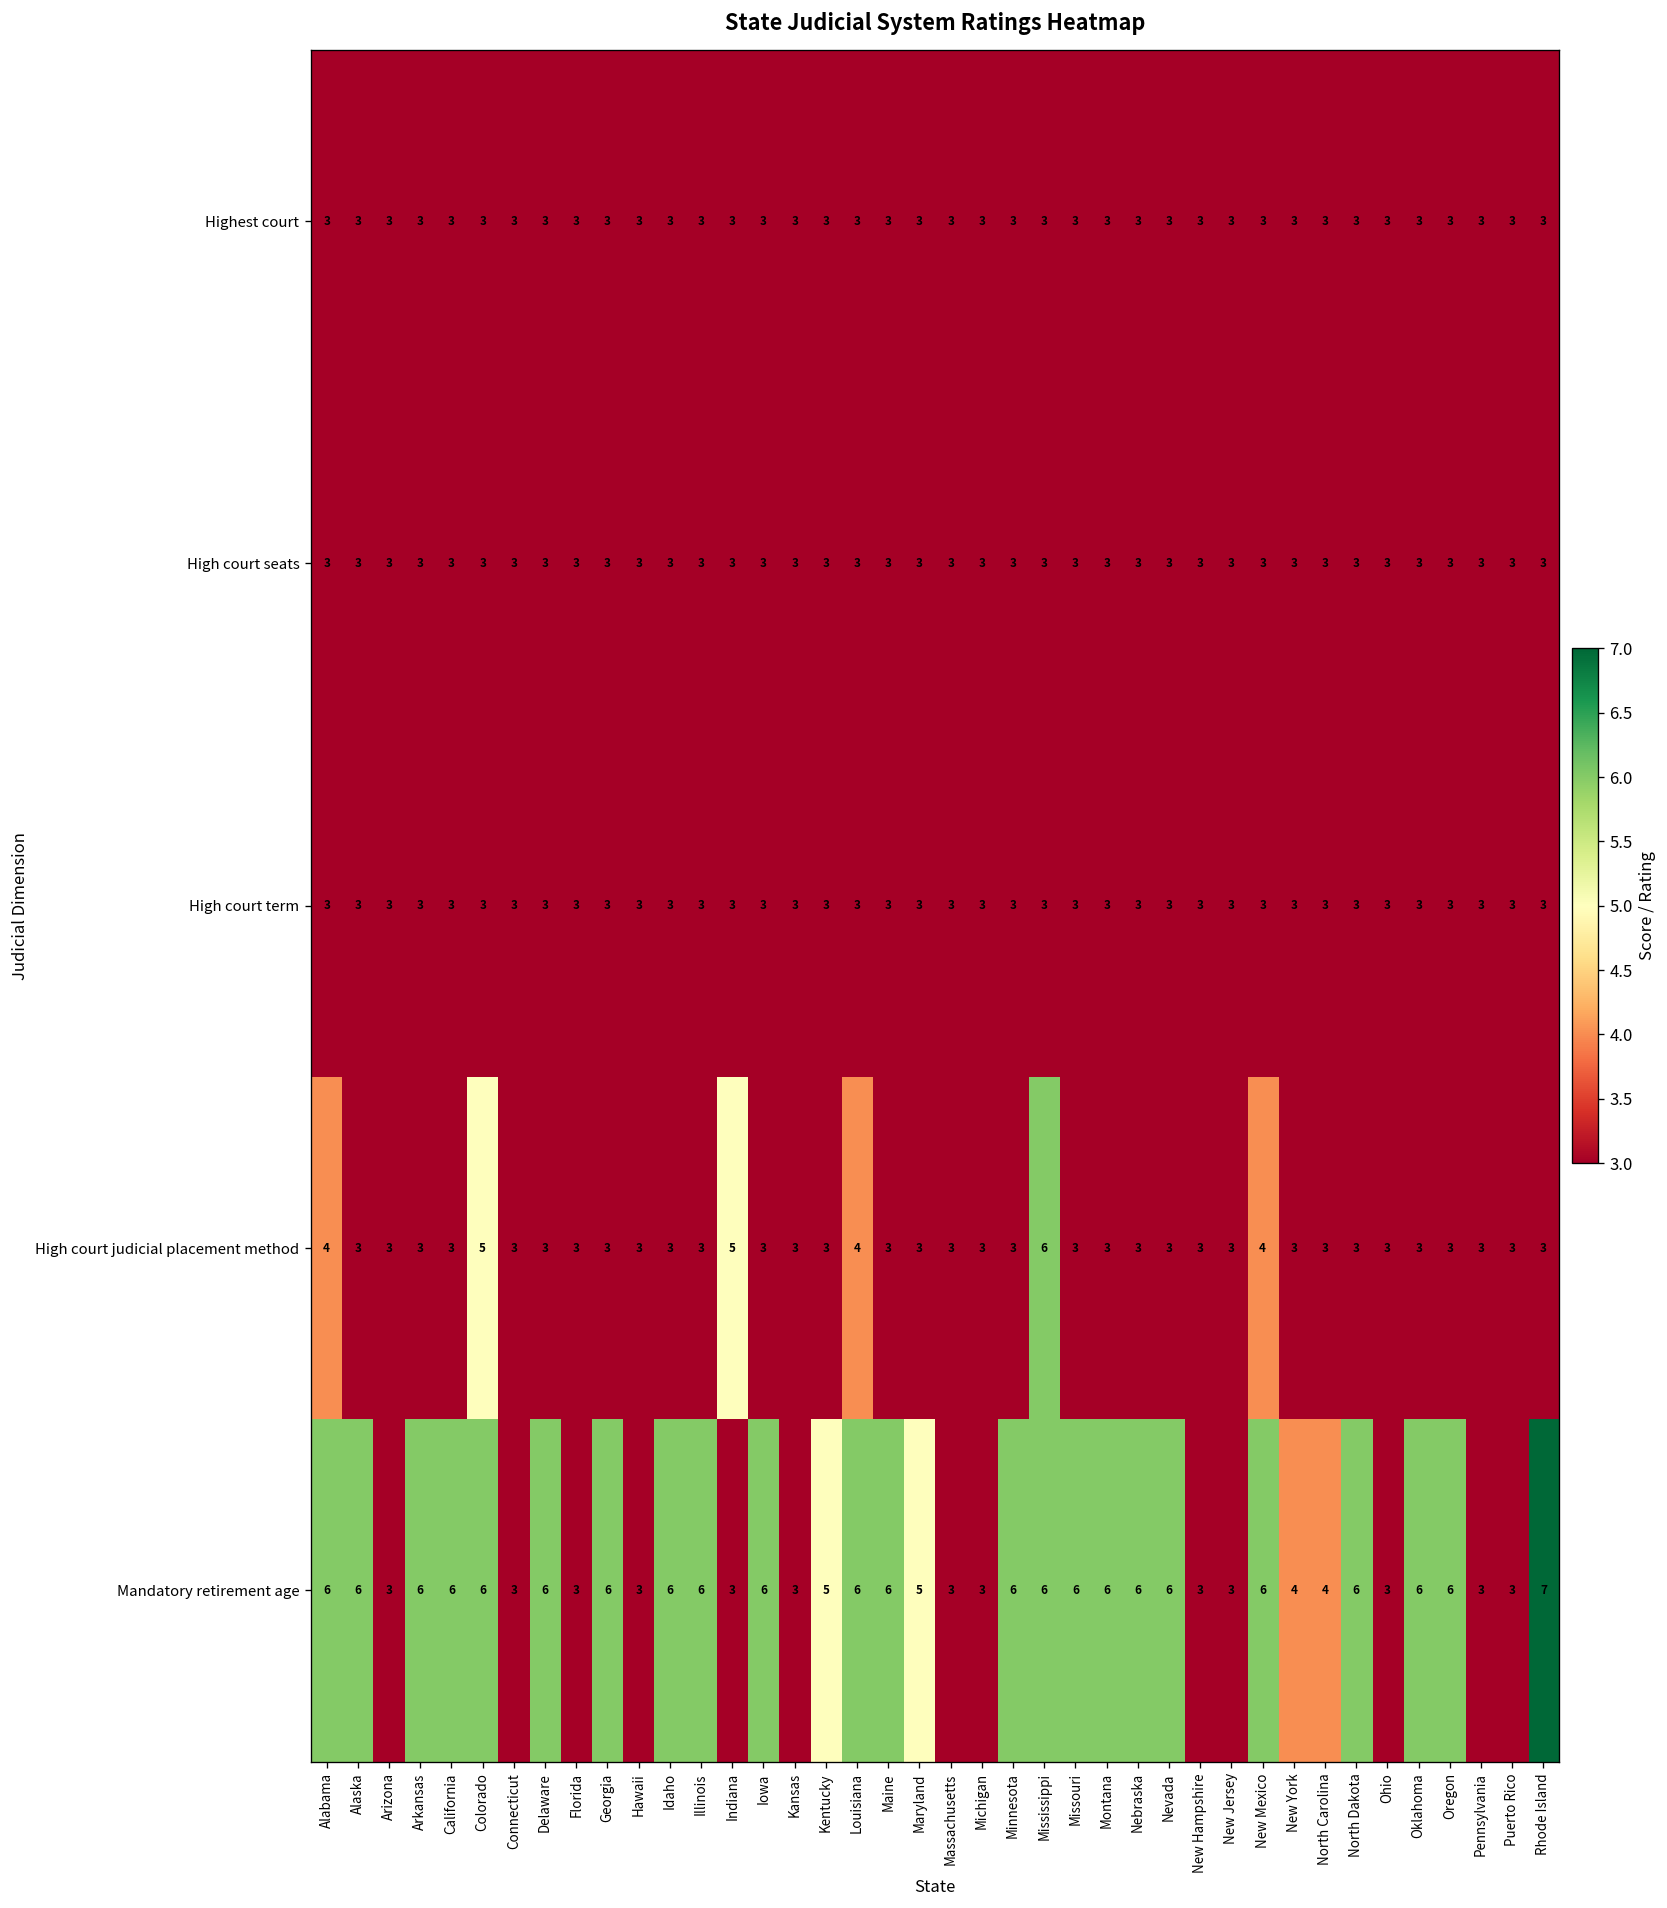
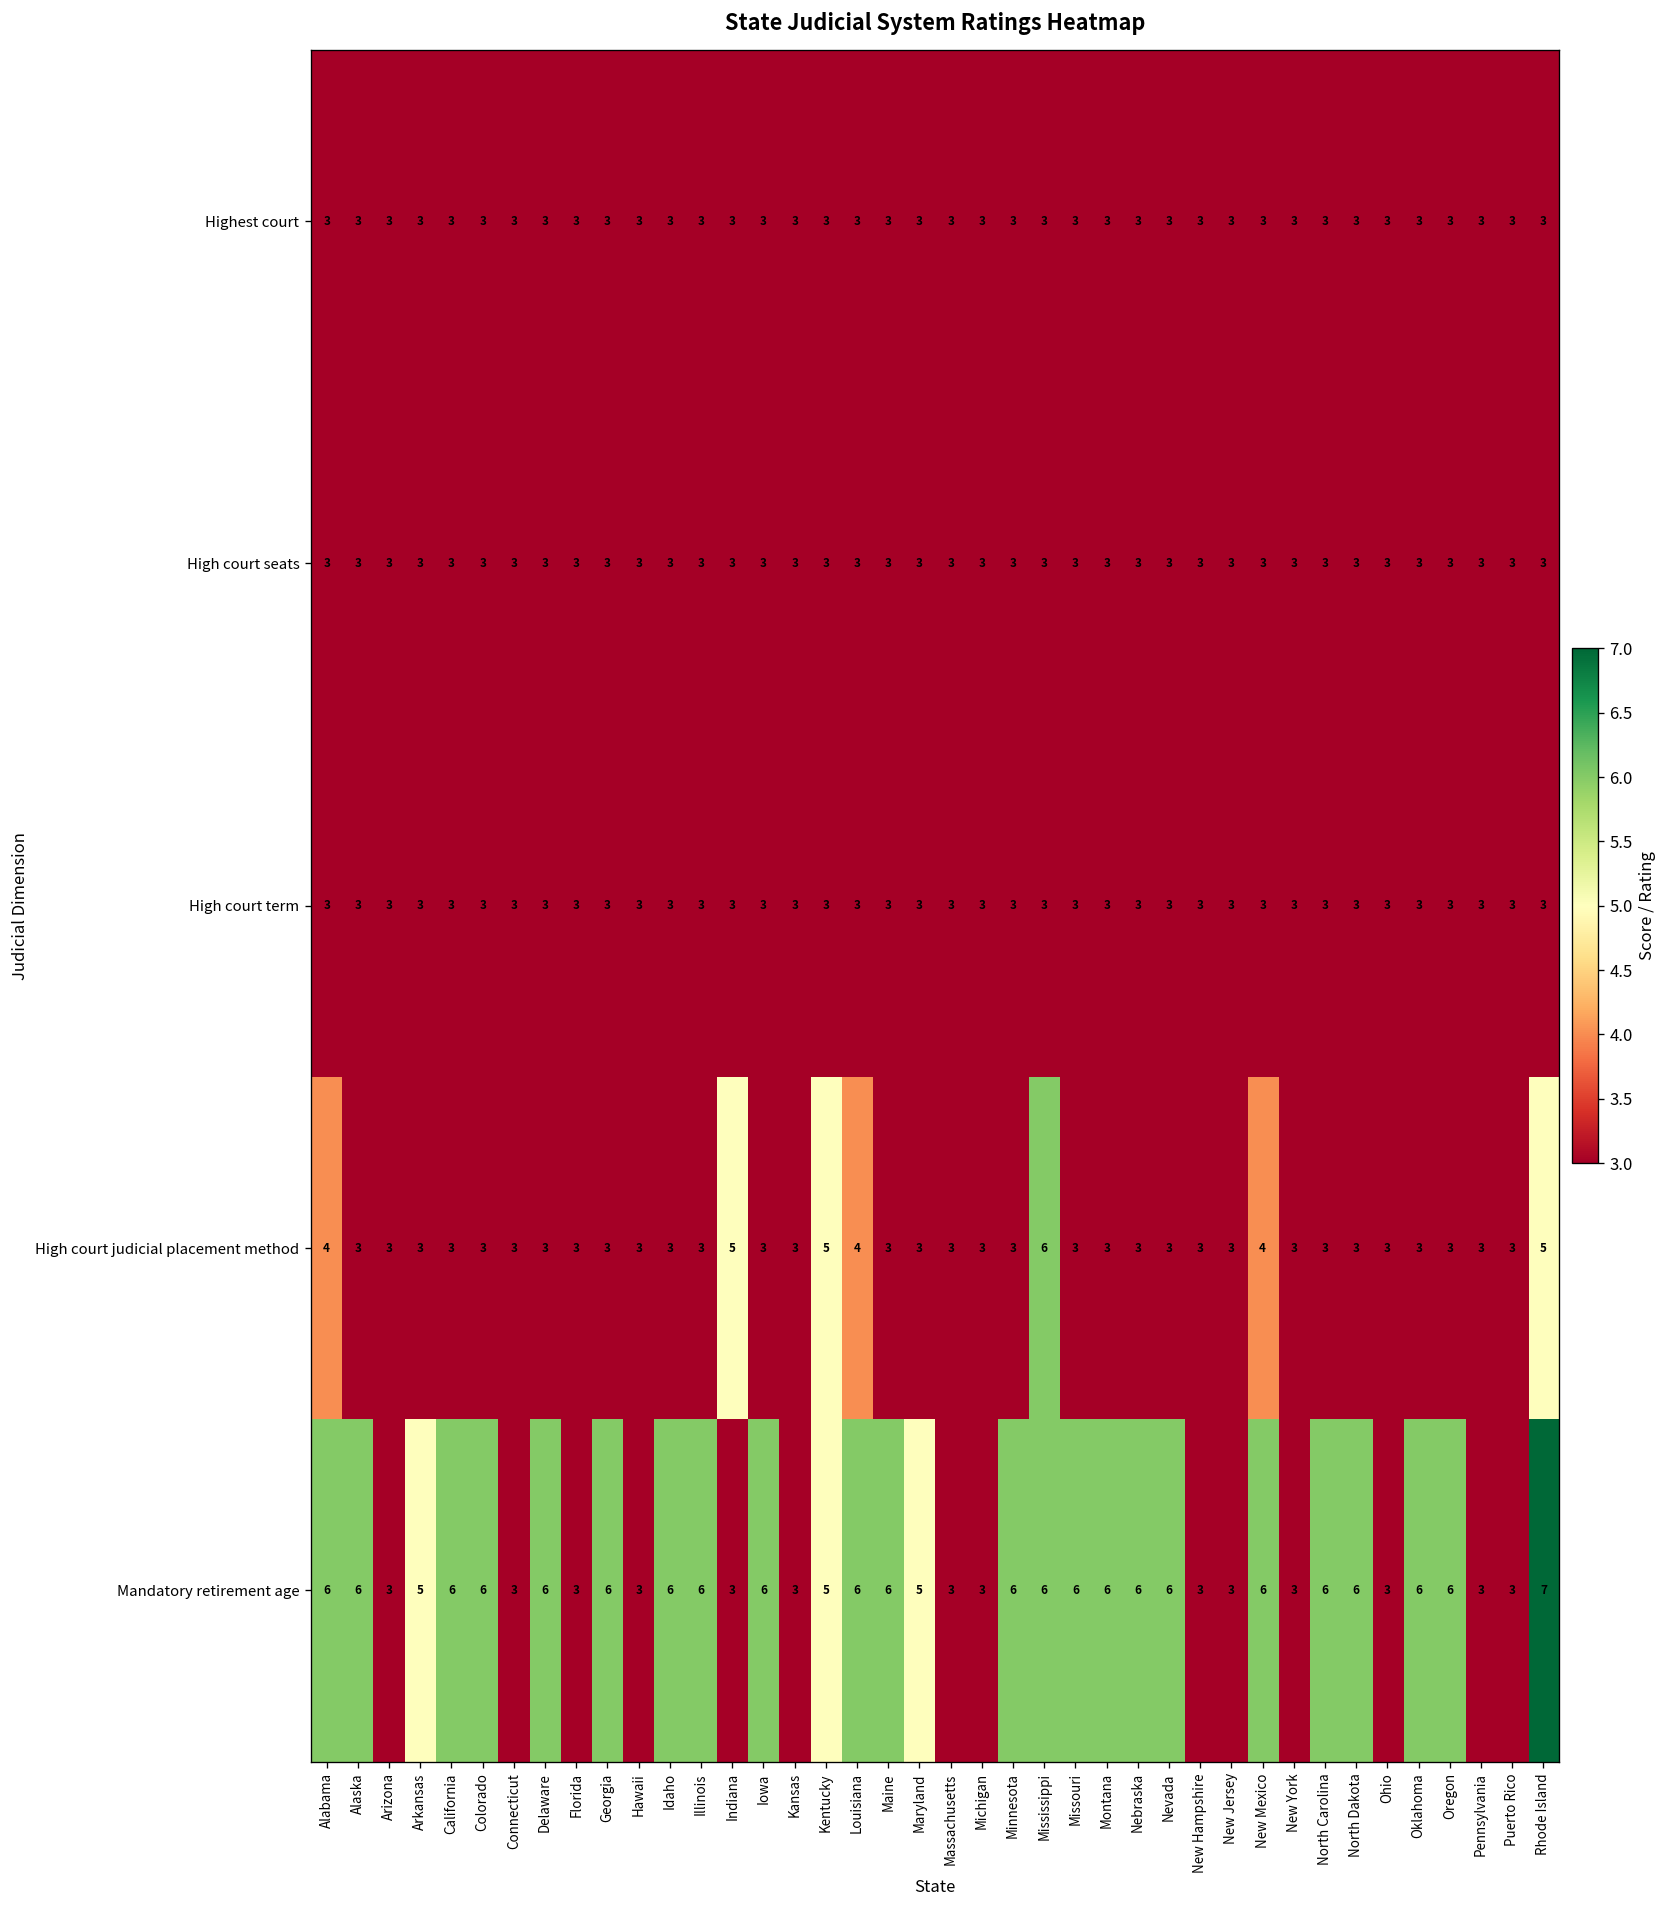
High court judicial placement method, Colorado: 5 -> 3
High court judicial placement method, Kentucky: 3 -> 5
High court judicial placement method, Rhode Island: 3 -> 5
Mandatory retirement age, Arkansas: 6 -> 5
Mandatory retirement age, New York: 4 -> 3
Mandatory retirement age, North Carolina: 4 -> 6
